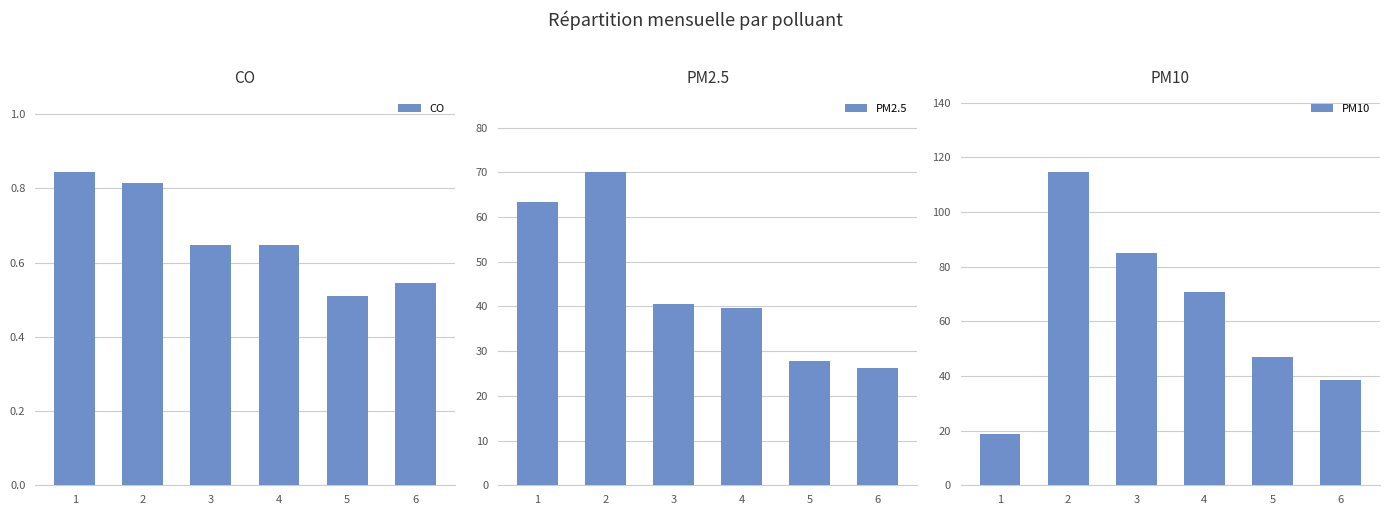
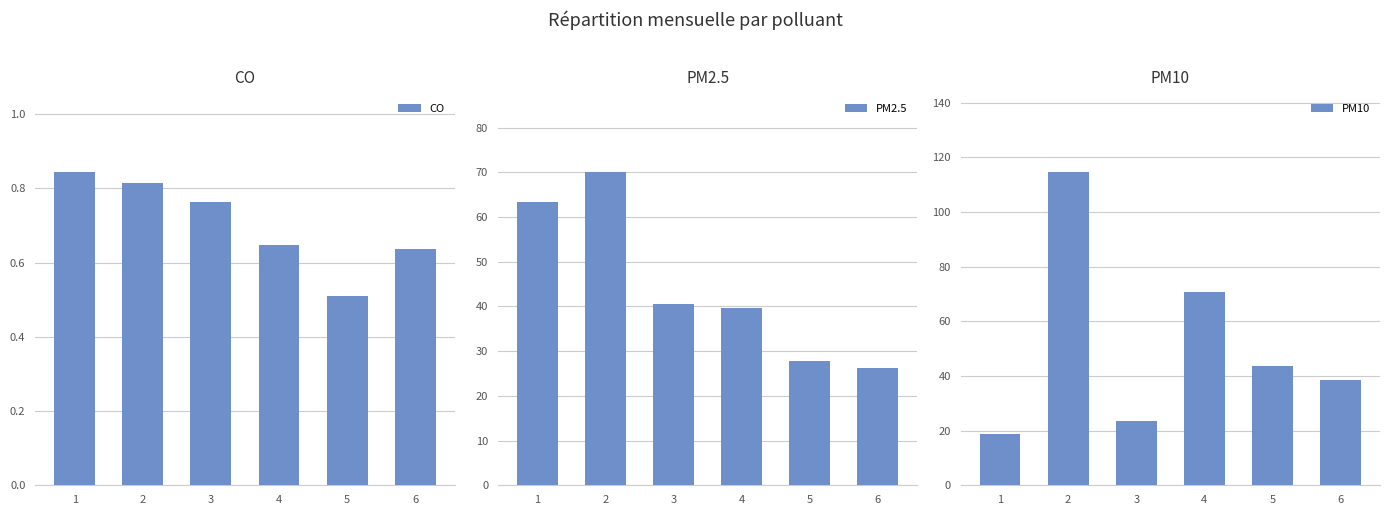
CO, 3: 0.65 -> 0.76
CO, 6: 0.55 -> 0.64
PM10, 3: 85 -> 23
PM10, 5: 47 -> 44
